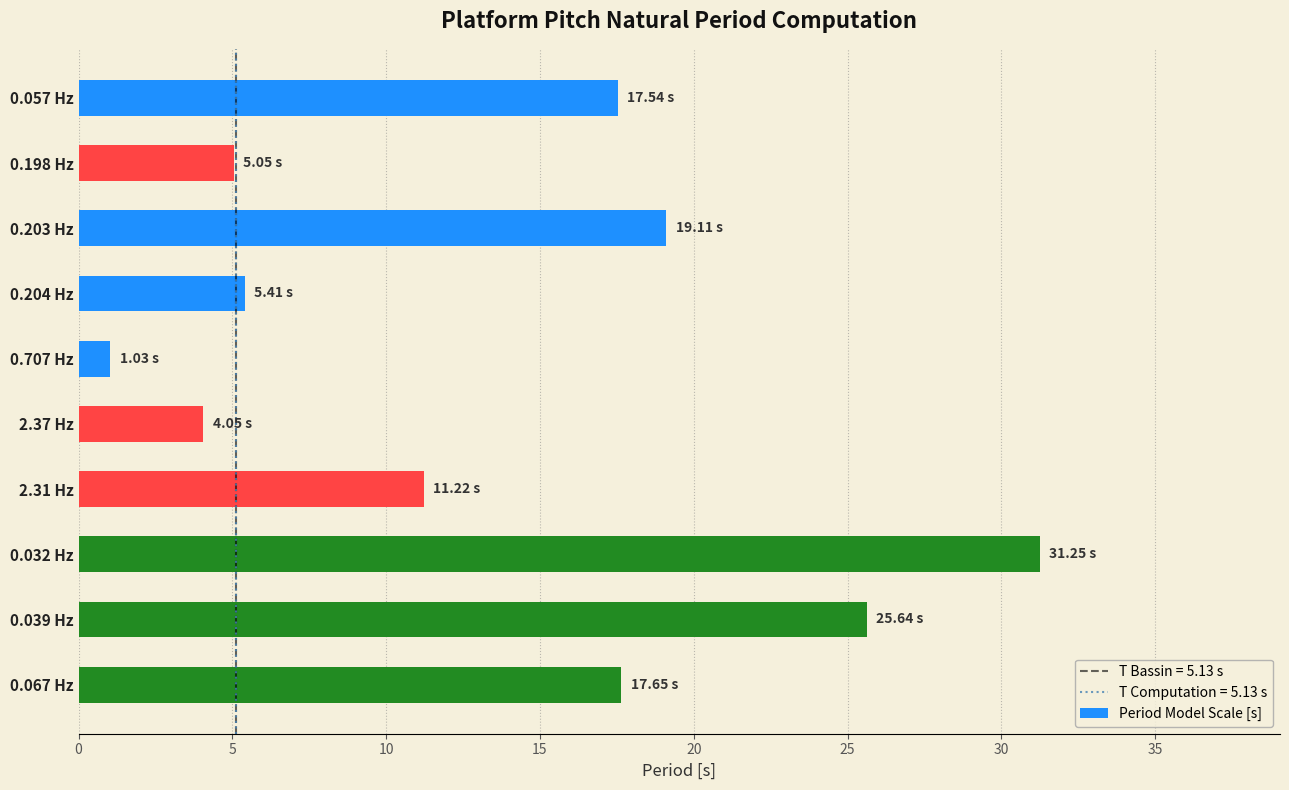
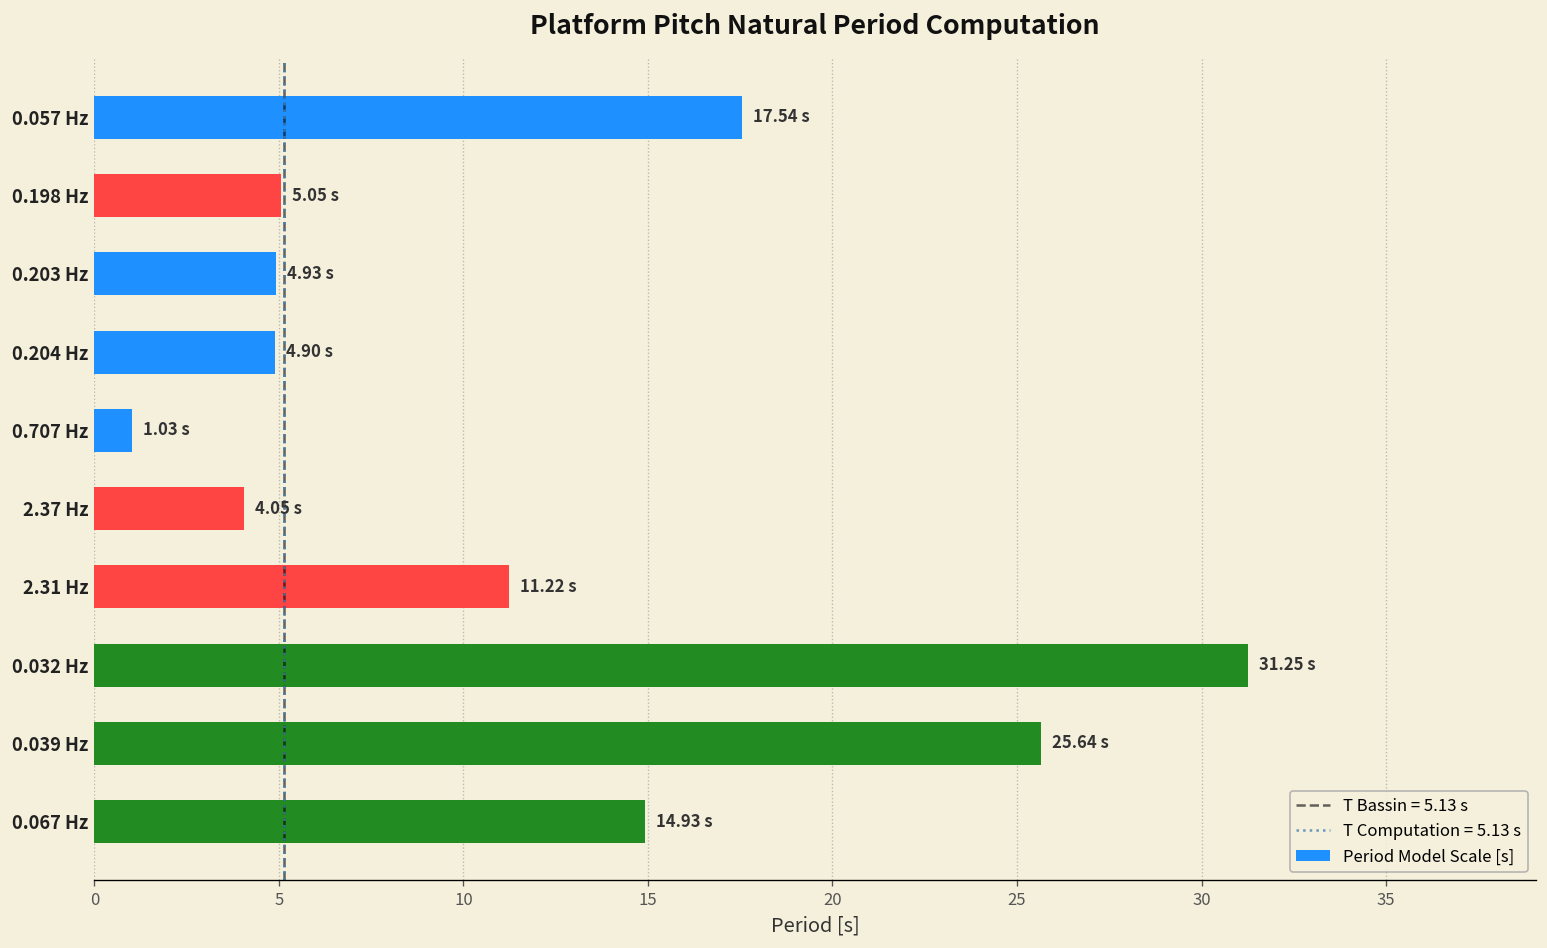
0.203 Hz: 19.11 -> 4.93
0.204 Hz: 5.41 -> 4.90
0.067 Hz: 17.65 -> 14.93
